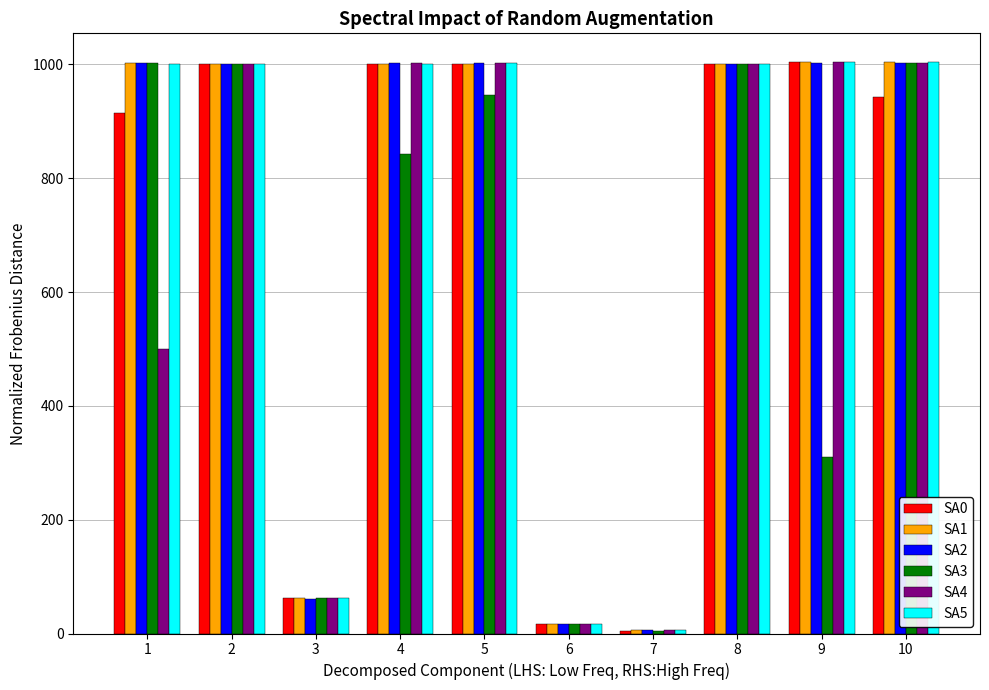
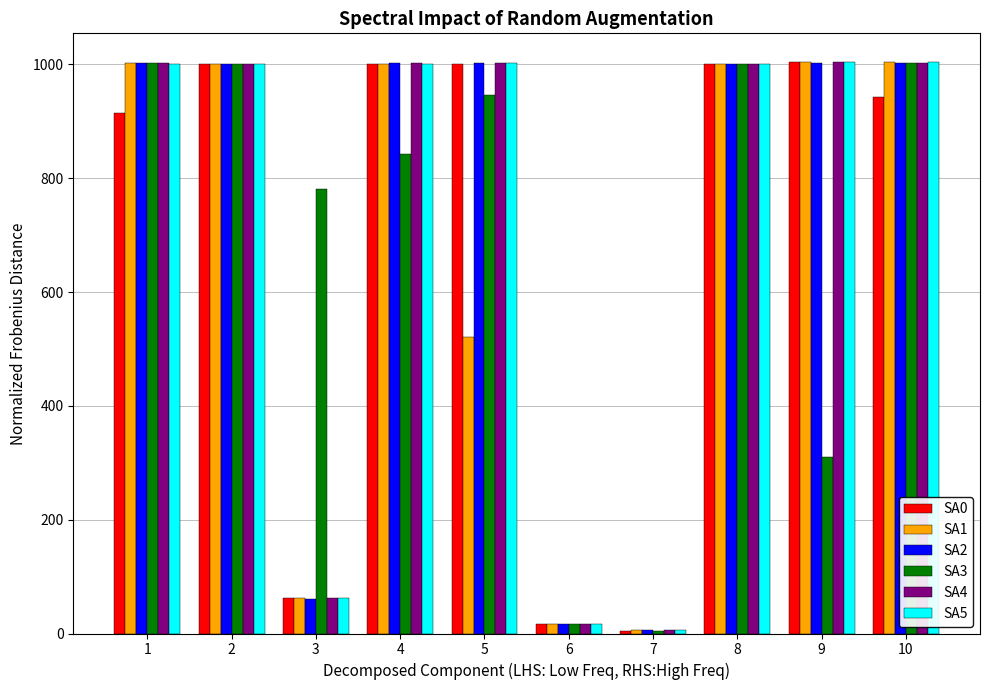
SA4, 1: 500 -> 1000
SA3, 3: 60 -> 780
SA1, 5: 1000 -> 520
